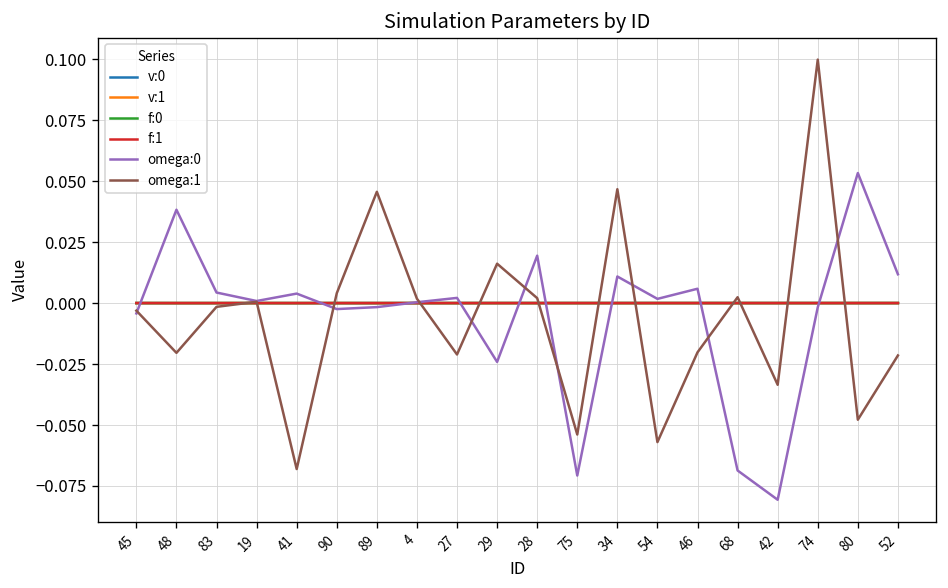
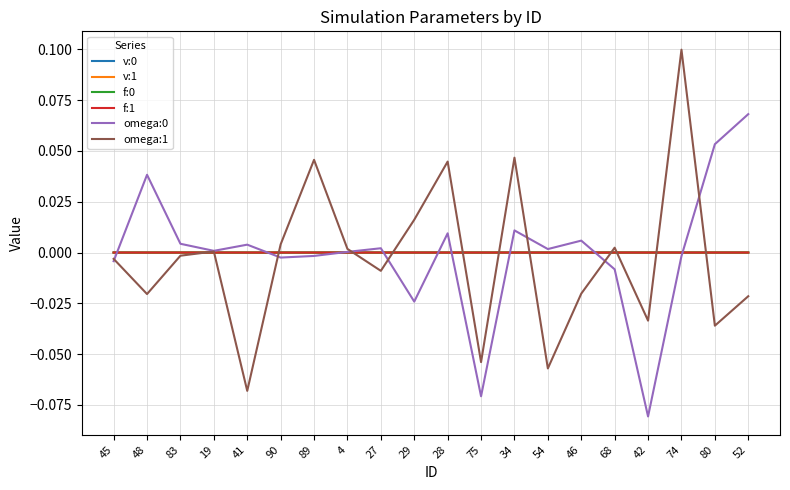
omega:1, 27: -0.021 -> -0.009
omega:0, 28: 0.019 -> 0.009
omega:1, 28: 0.002 -> 0.045
omega:0, 68: -0.069 -> -0.008
omega:1, 80: -0.048 -> -0.036
omega:0, 52: 0.012 -> 0.068
